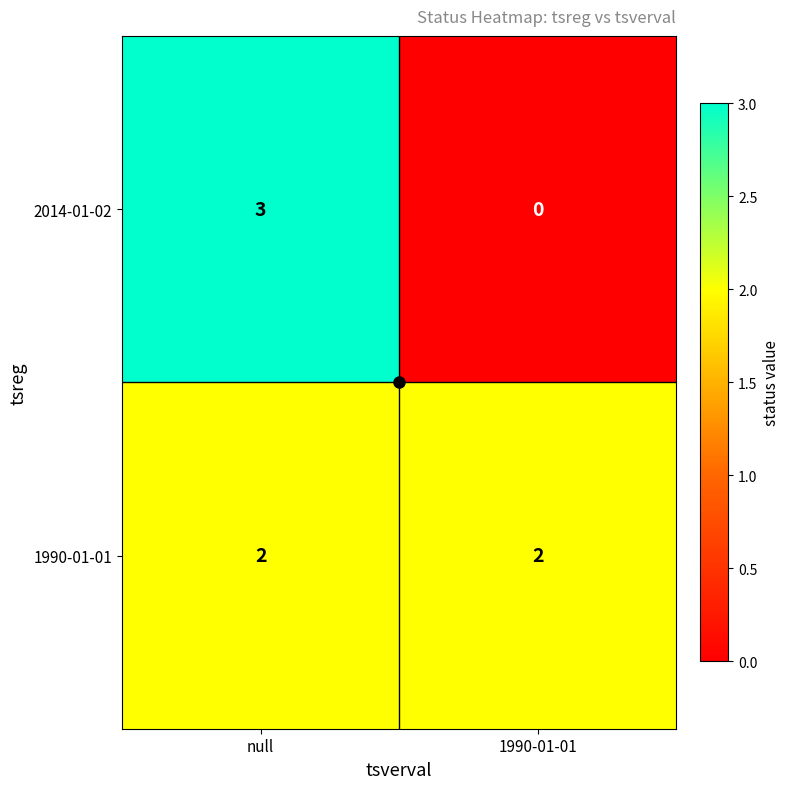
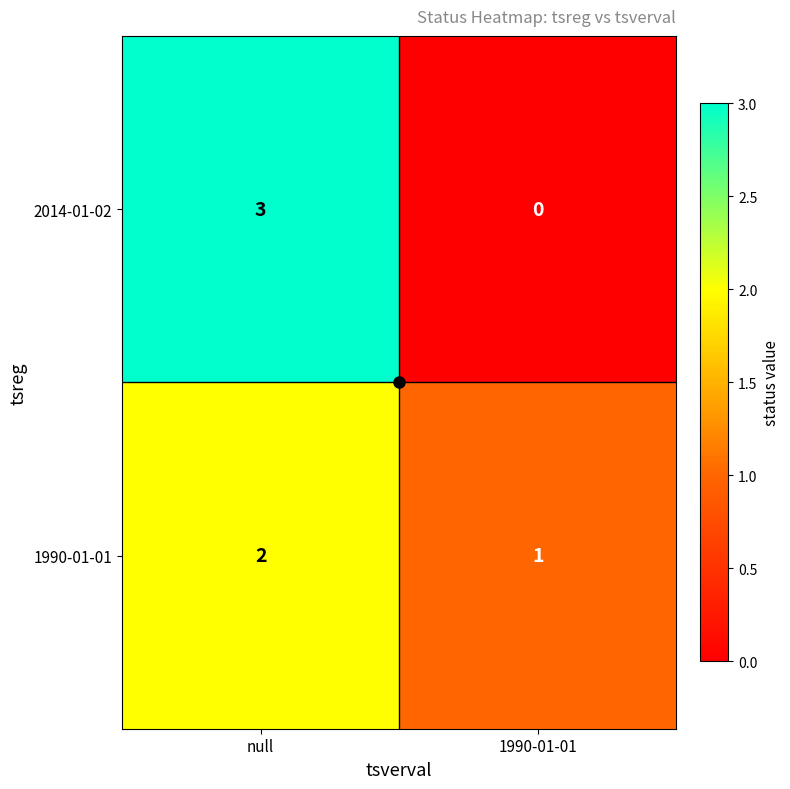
1990-01-01, 1990-01-01: 2 -> 1
